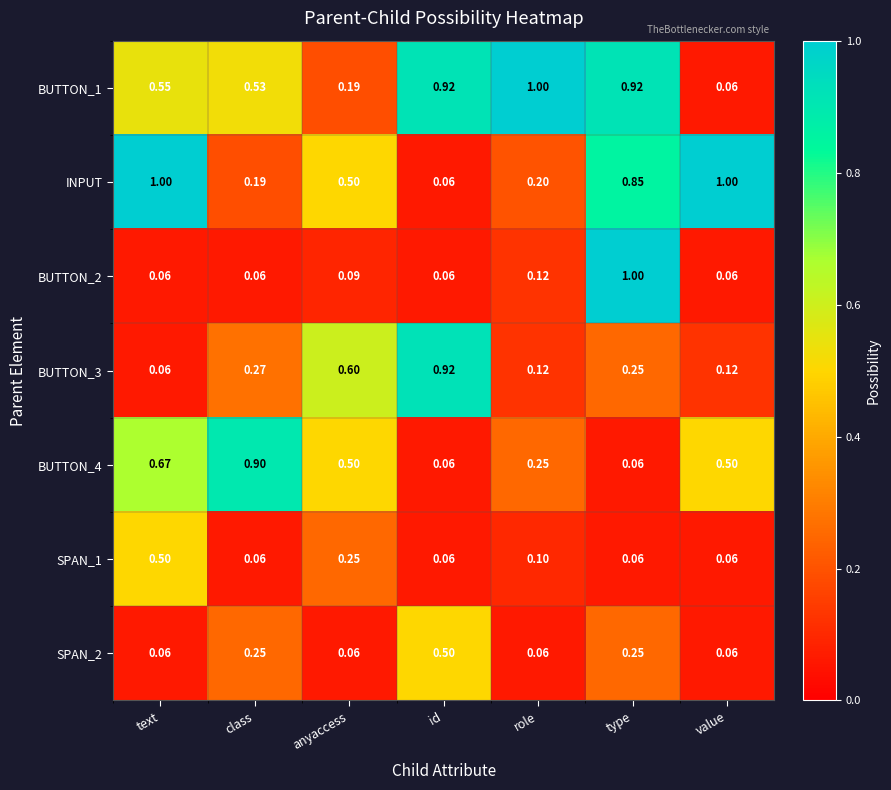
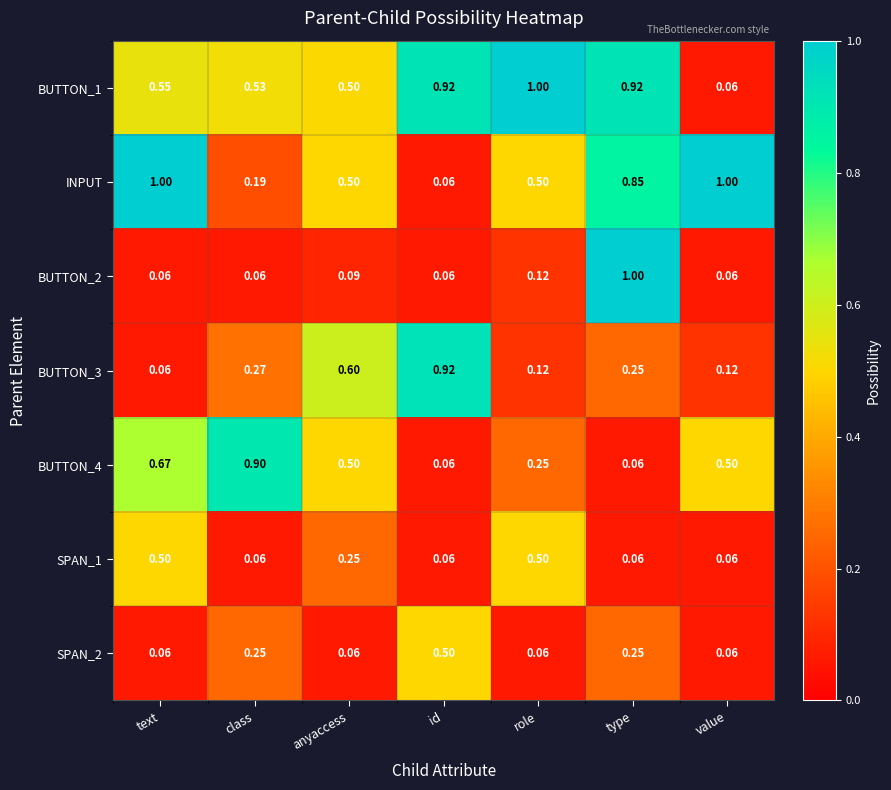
BUTTON_1, anyaccess: 0.19 -> 0.50
INPUT, role: 0.20 -> 0.50
SPAN_1, role: 0.10 -> 0.50
